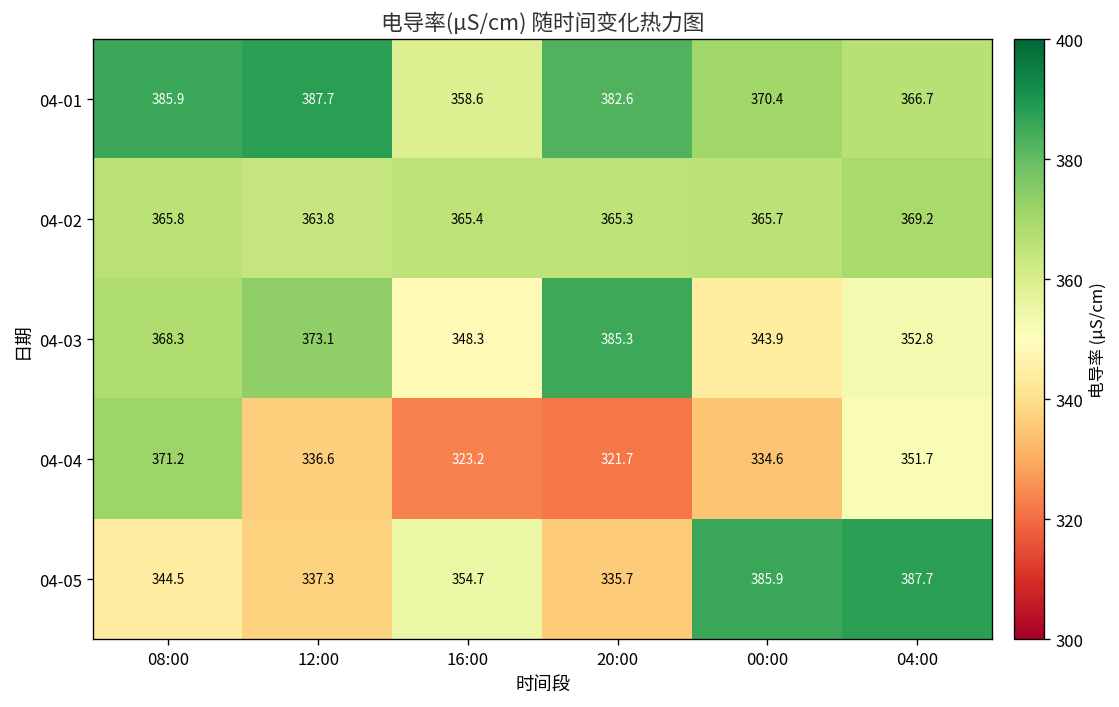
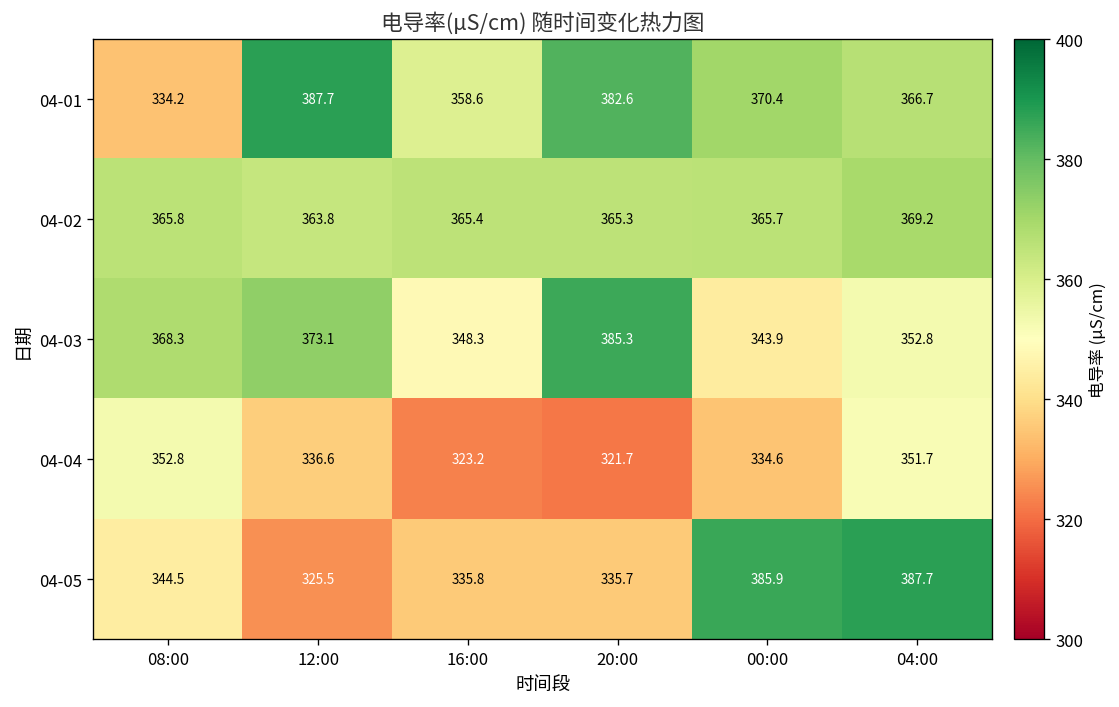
04-01, 08:00: 385.9 -> 334.2
04-04, 08:00: 371.2 -> 352.8
04-05, 12:00: 337.3 -> 325.5
04-05, 16:00: 354.7 -> 335.8
